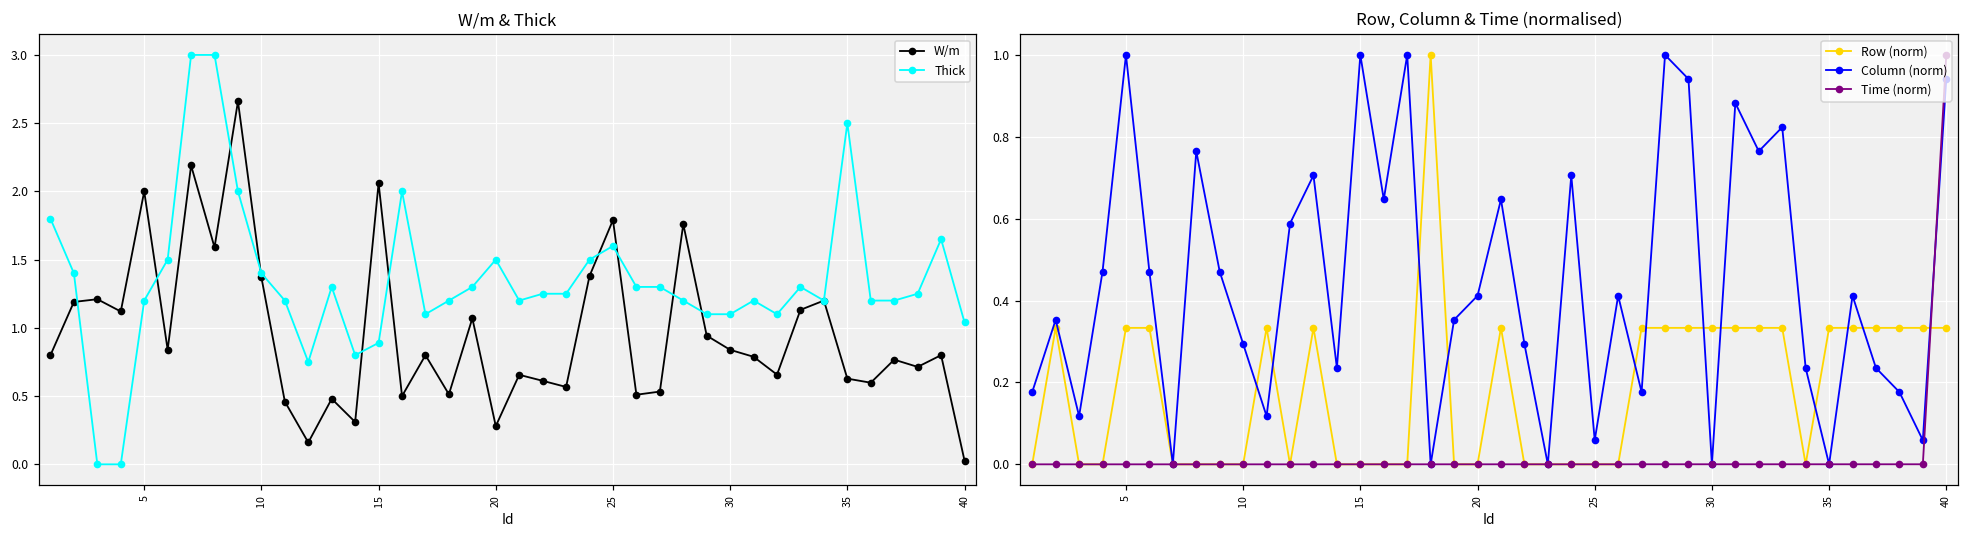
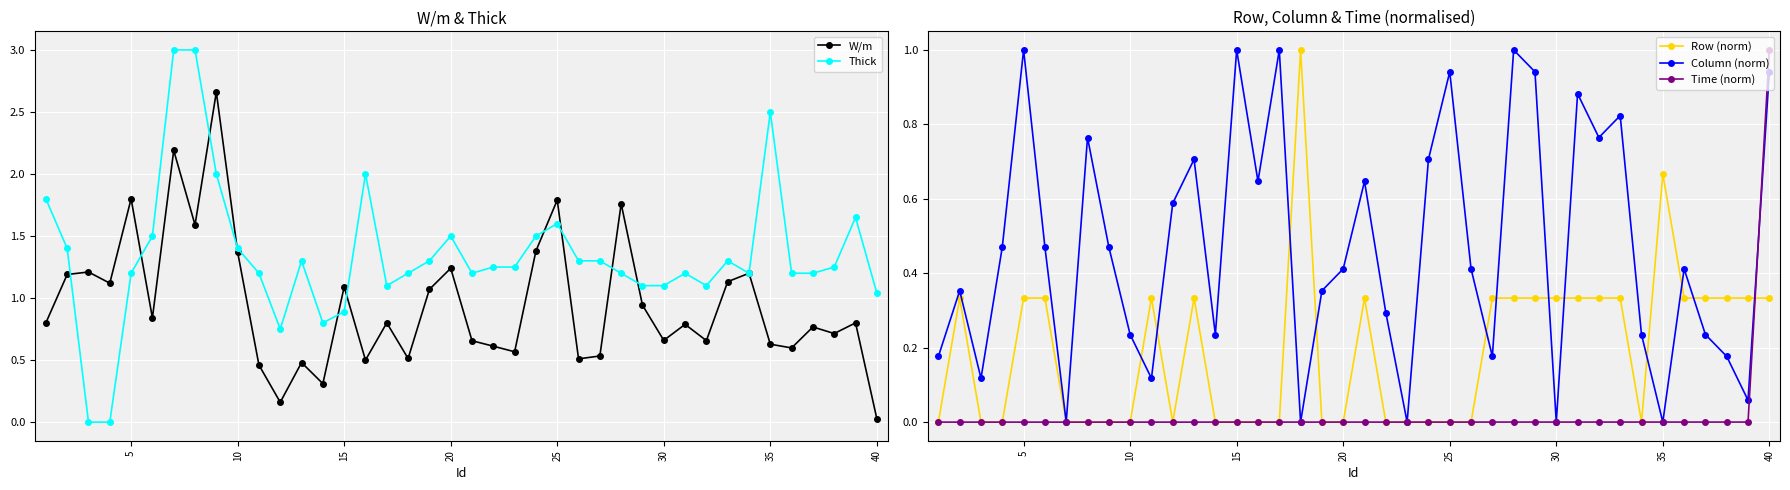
W/m & Thick, W/m, 5: 2.0 -> 1.8
W/m & Thick, W/m, 15: 2.06 -> 1.09
W/m & Thick, W/m, 20: 0.28 -> 1.24
W/m & Thick, W/m, 30: 0.84 -> 0.66
Row, Column & Time (normalised), Column (norm), 10: 0.29 -> 0.24
Row, Column & Time (normalised), Column (norm), 25: 0.06 -> 0.94
Row, Column & Time (normalised), Row (norm), 35: 0.33 -> 0.67
